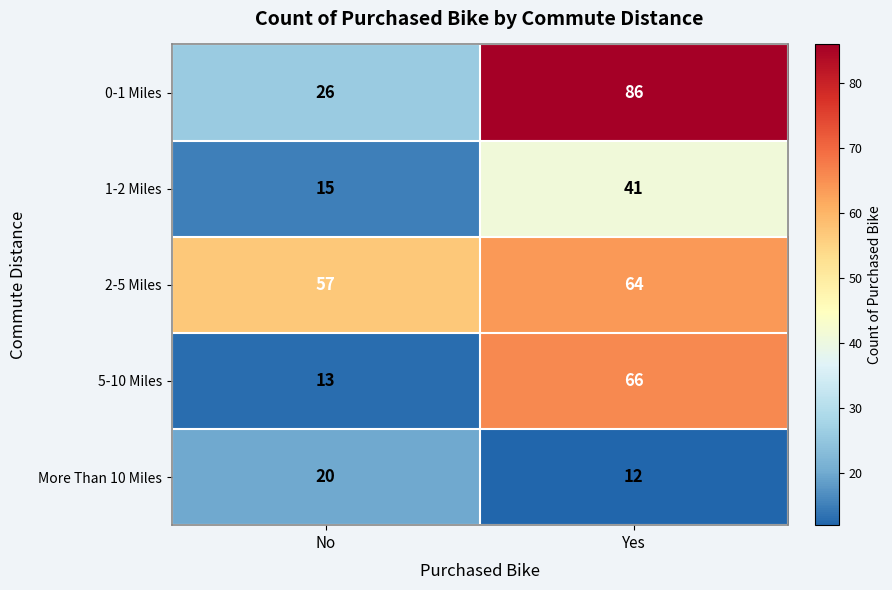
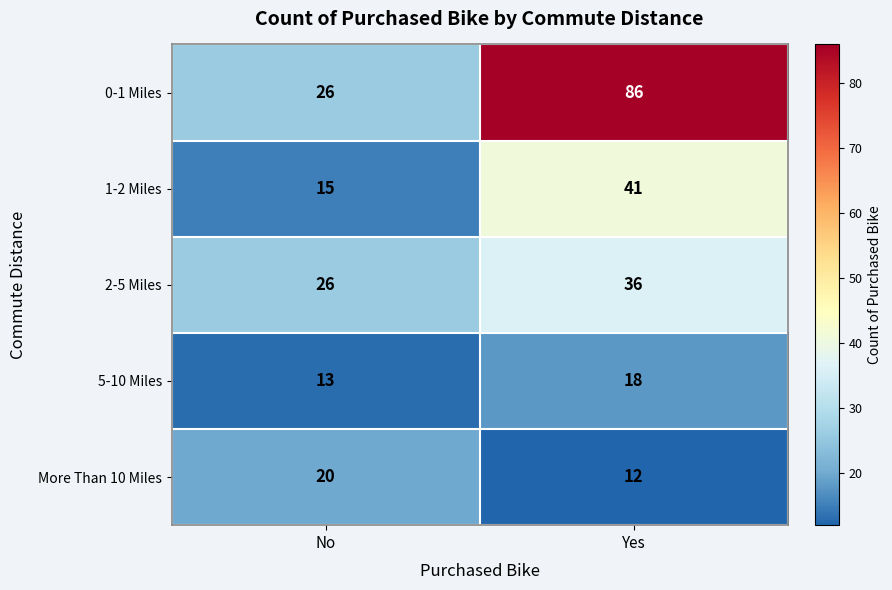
2-5 Miles, No: 57 -> 26
2-5 Miles, Yes: 64 -> 36
5-10 Miles, Yes: 66 -> 18
